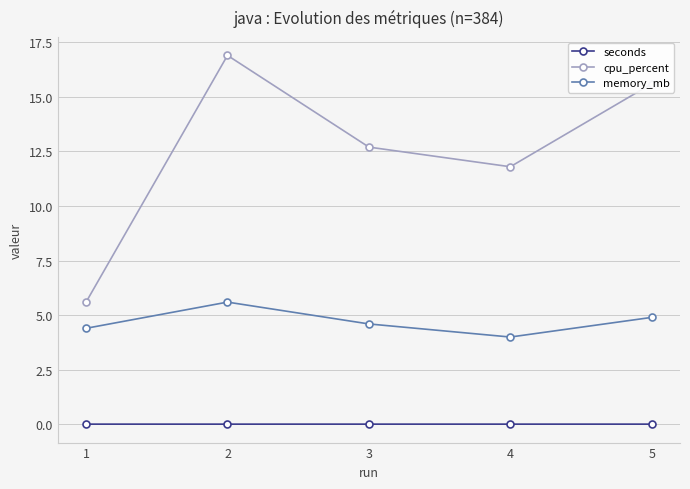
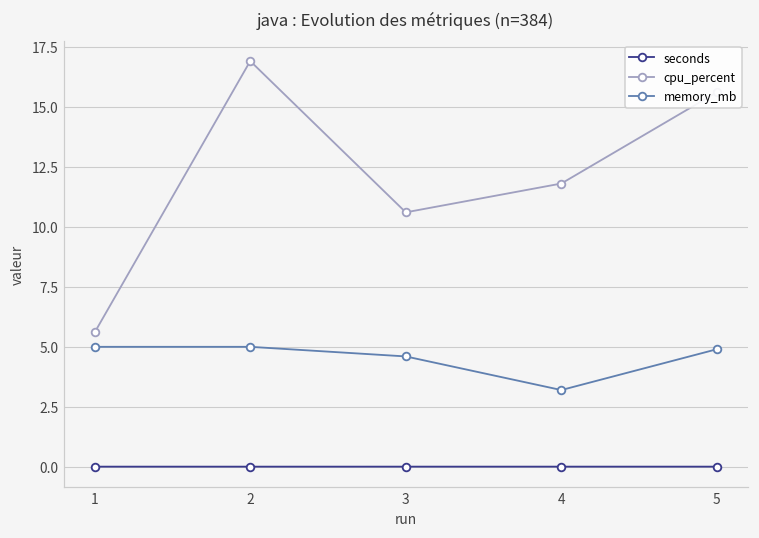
memory_mb, 1: 4.4 -> 5.0
memory_mb, 2: 5.6 -> 5.0
cpu_percent, 3: 12.7 -> 10.6
memory_mb, 4: 4.0 -> 3.2
